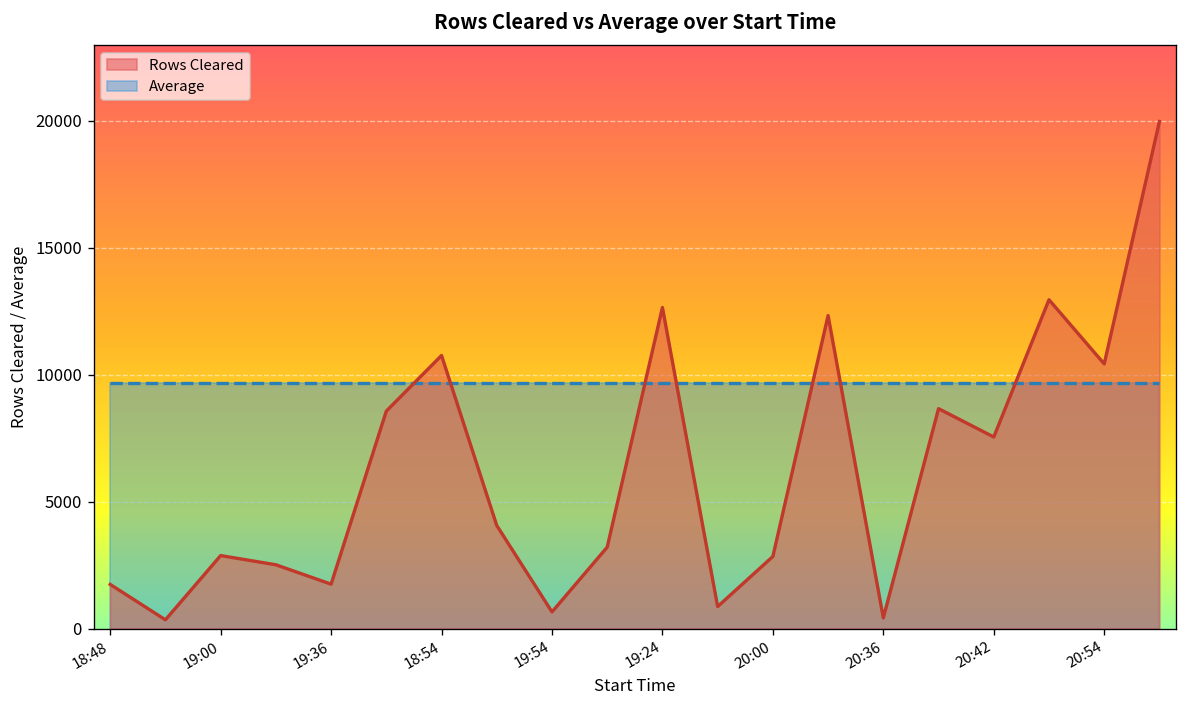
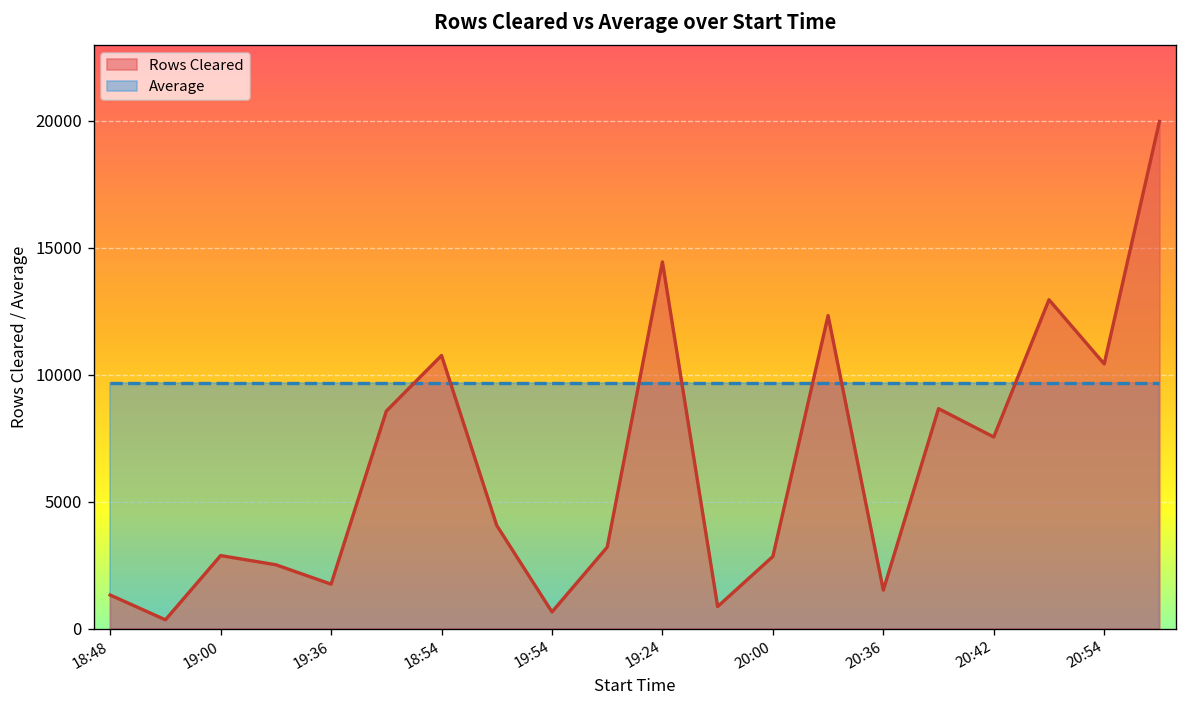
Rows Cleared, 18:48: 1700 -> 1300
Rows Cleared, 19:24: 12600 -> 14400
Rows Cleared, 20:36: 400 -> 1500
